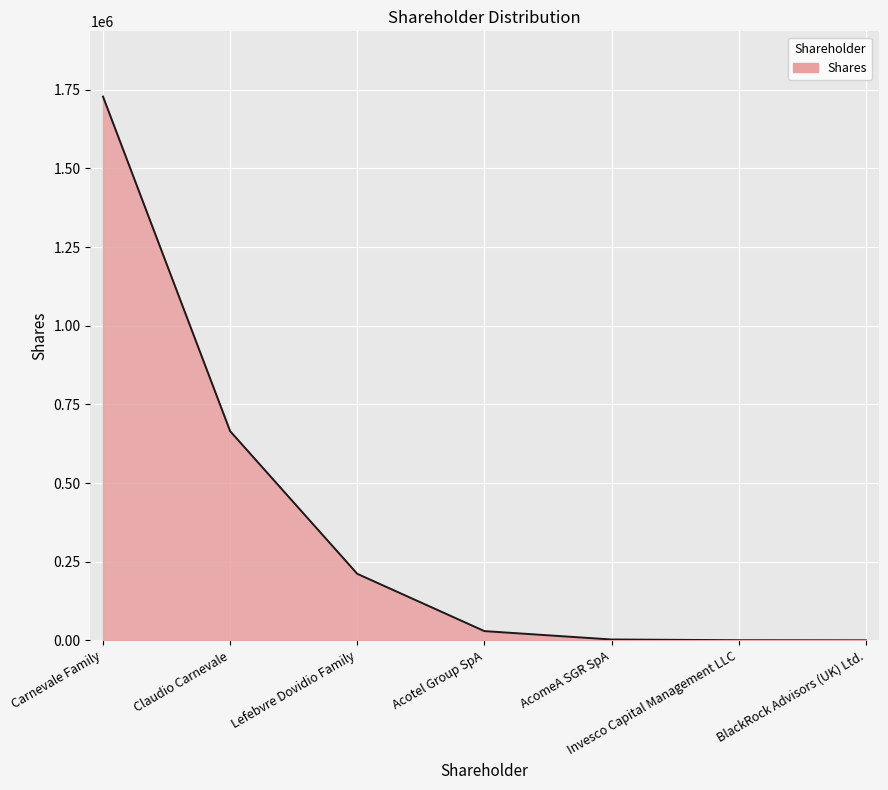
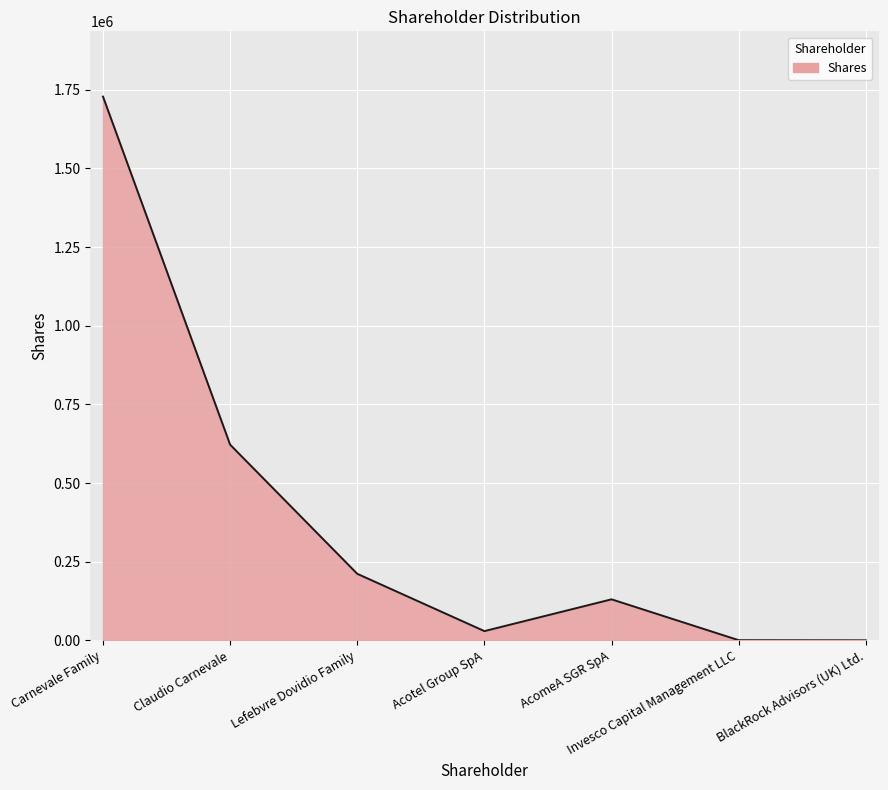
Claudio Carnevale: 660000 -> 620000
AcomeA SGR SpA: 0 -> 130000
